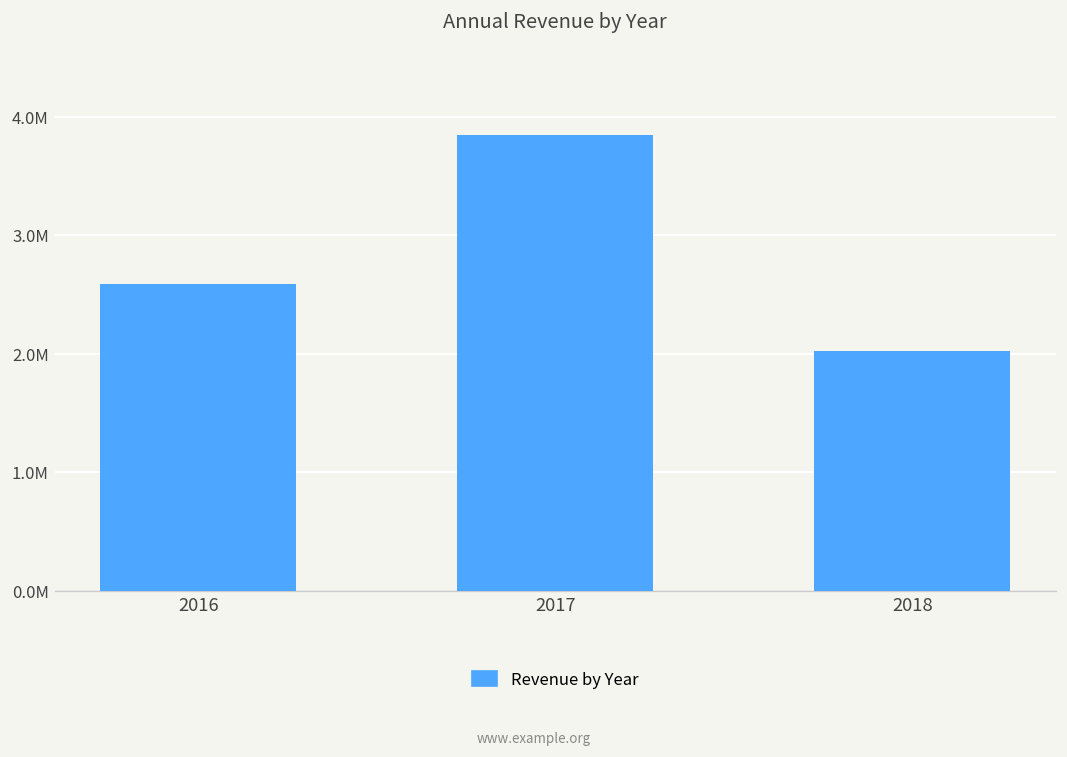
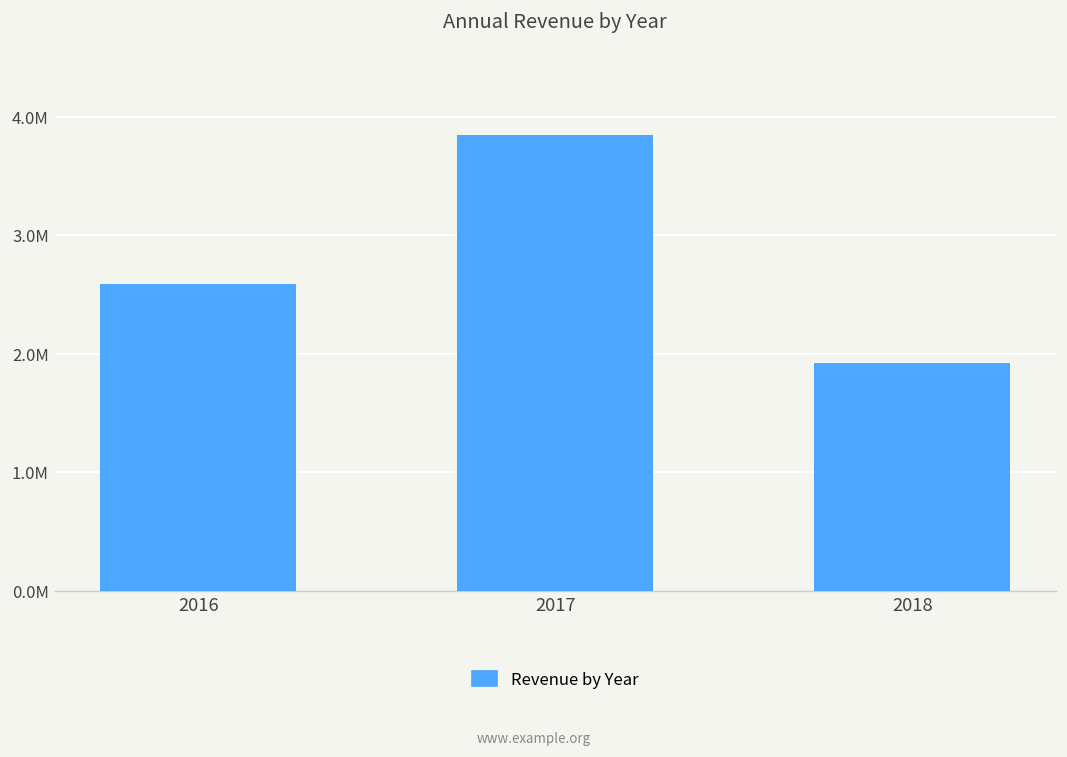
2018: 2000000 -> 1900000
